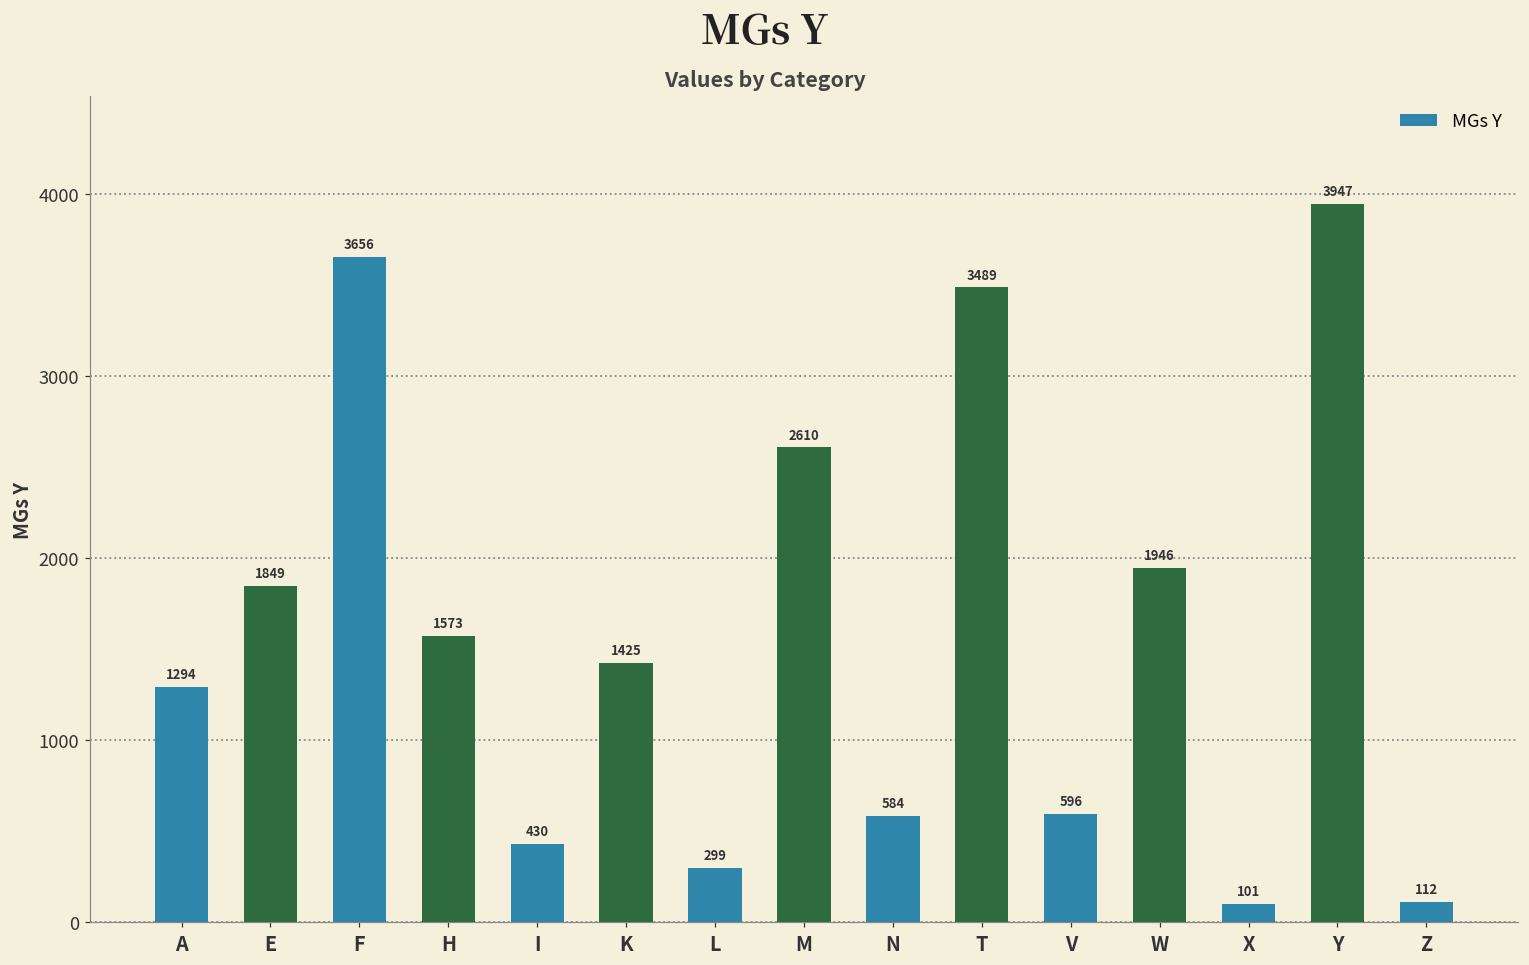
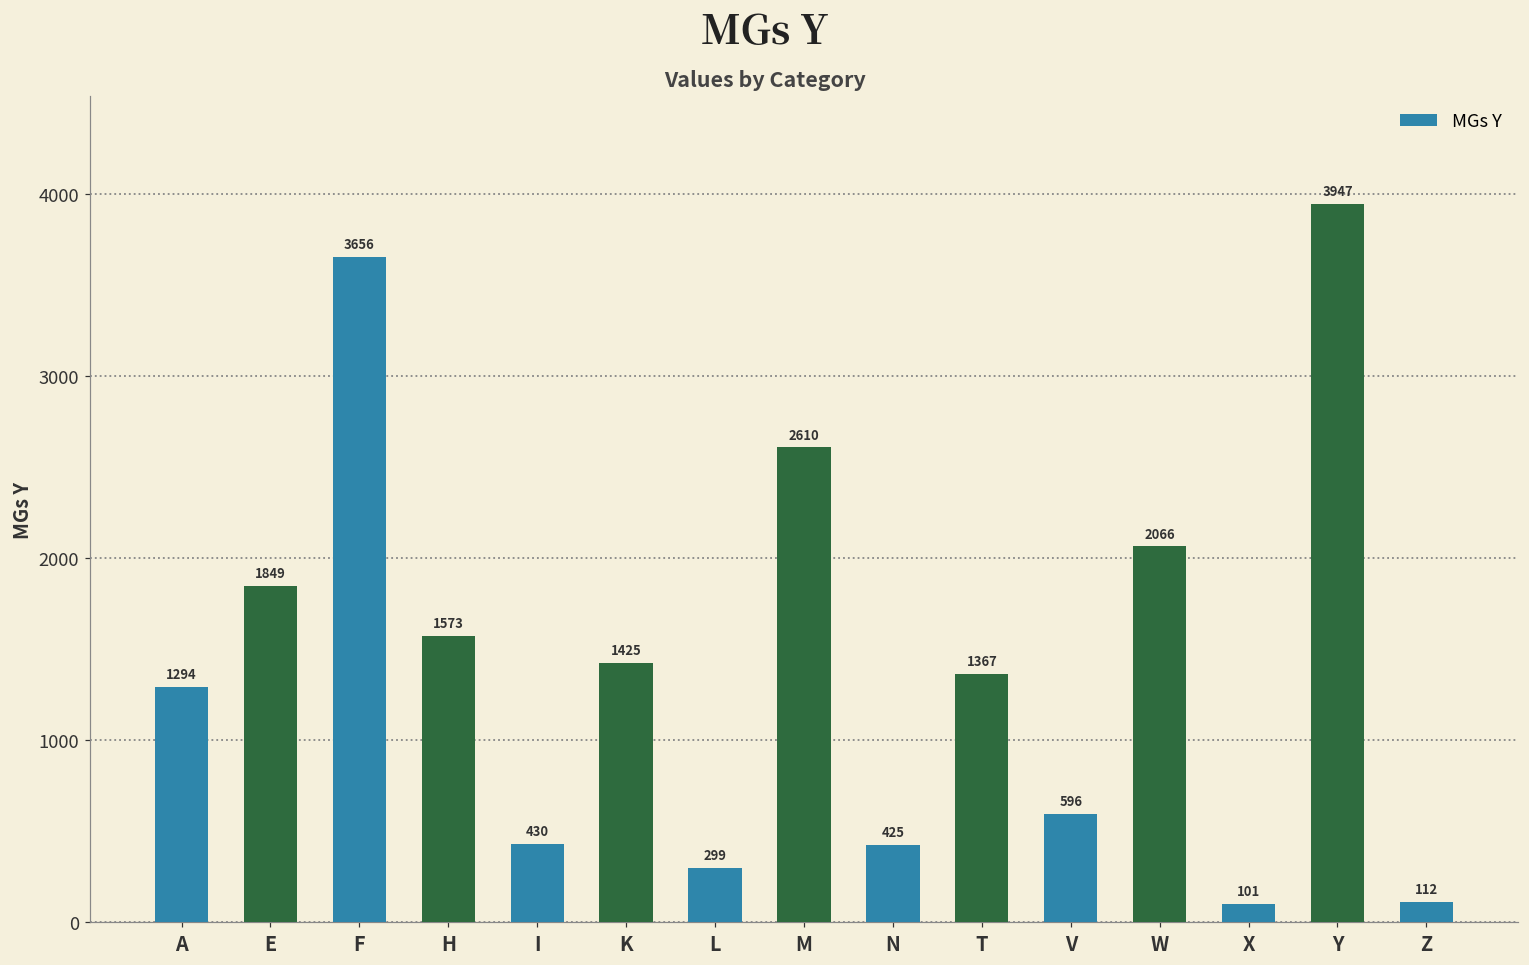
N: 584 -> 425
T: 3489 -> 1367
W: 1946 -> 2066
